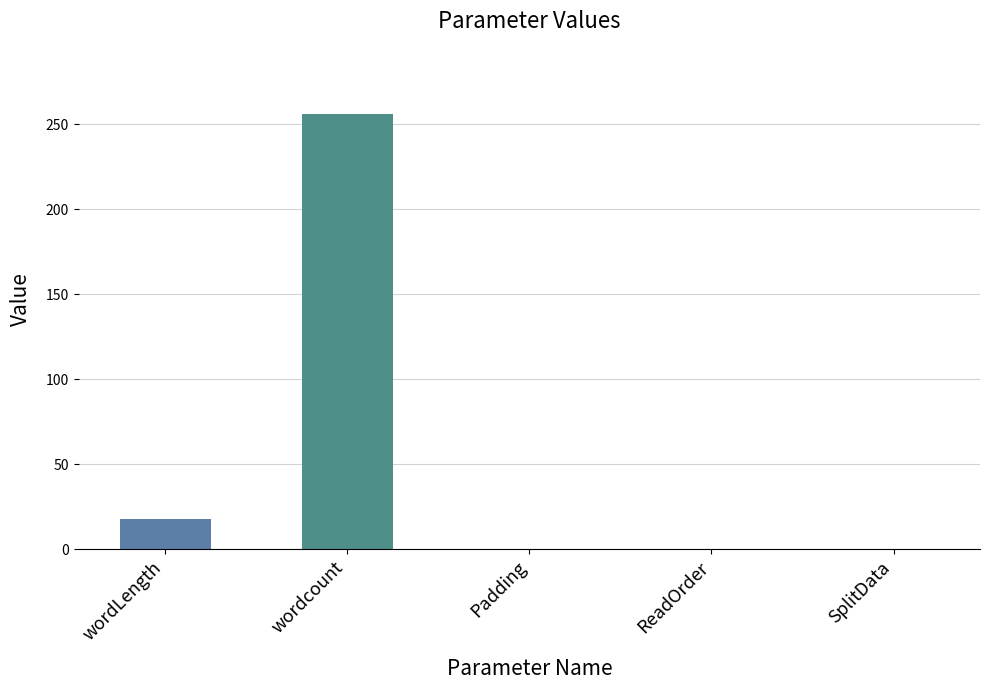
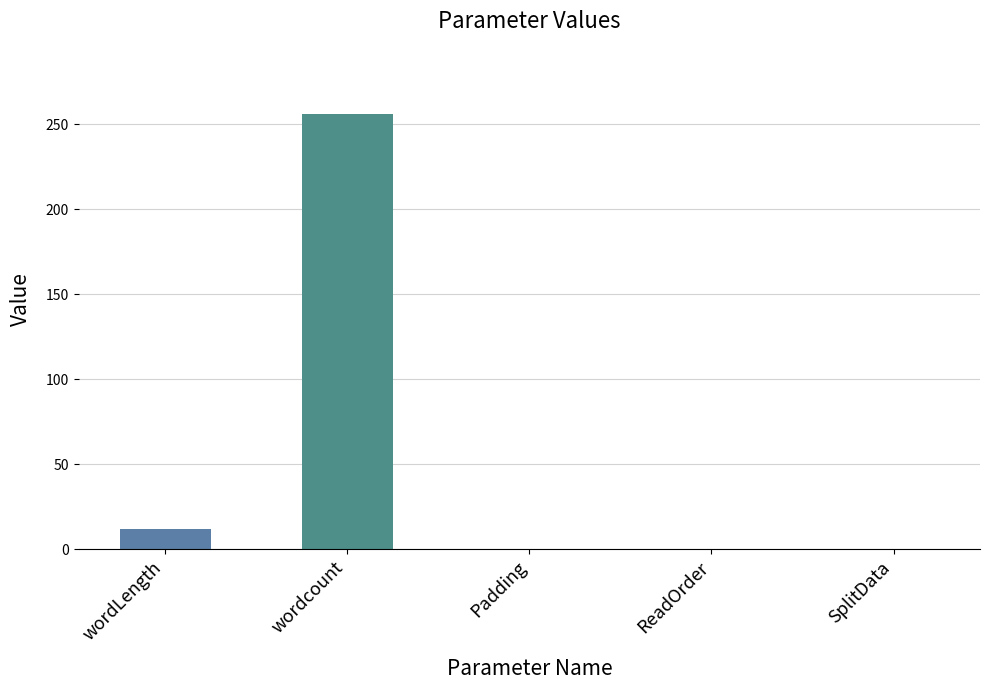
wordLength: 18 -> 12
